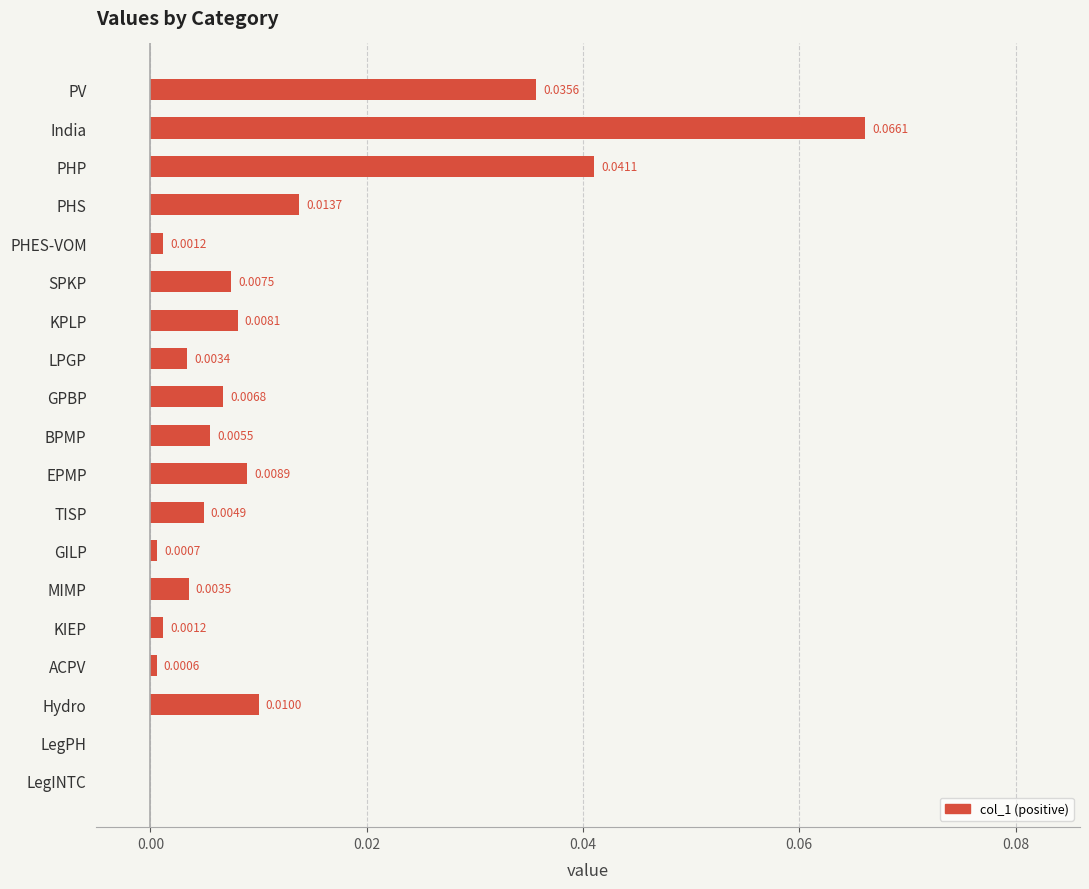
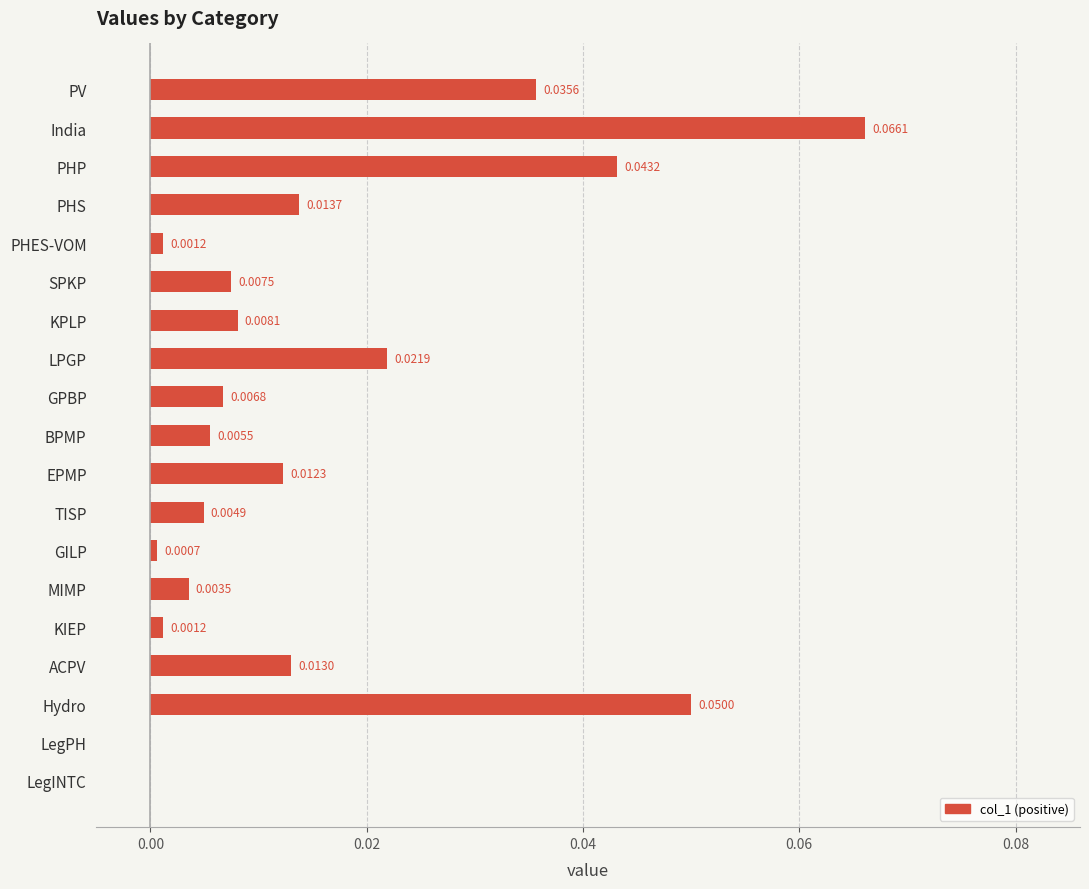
PHP: 0.0411 -> 0.0432
LPGP: 0.0034 -> 0.0219
EPMP: 0.0089 -> 0.0123
ACPV: 0.0006 -> 0.0130
Hydro: 0.0100 -> 0.0500
